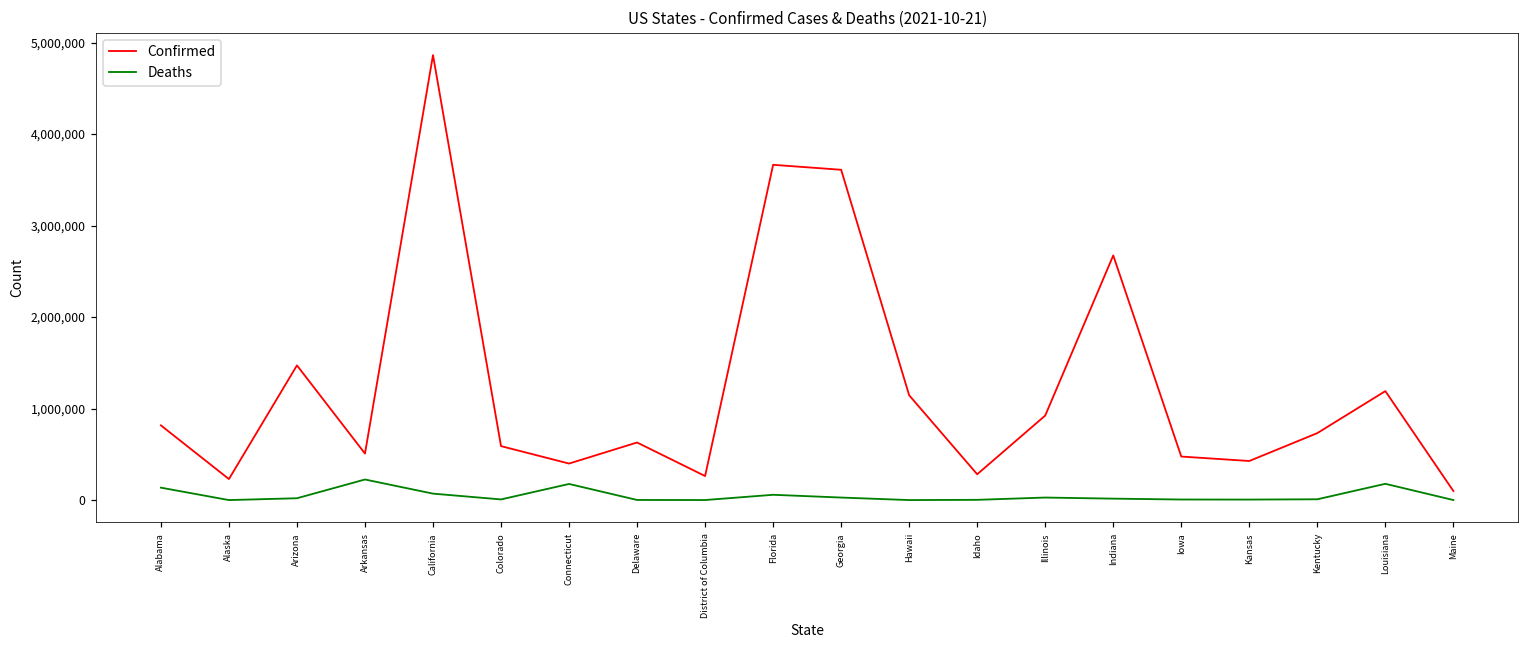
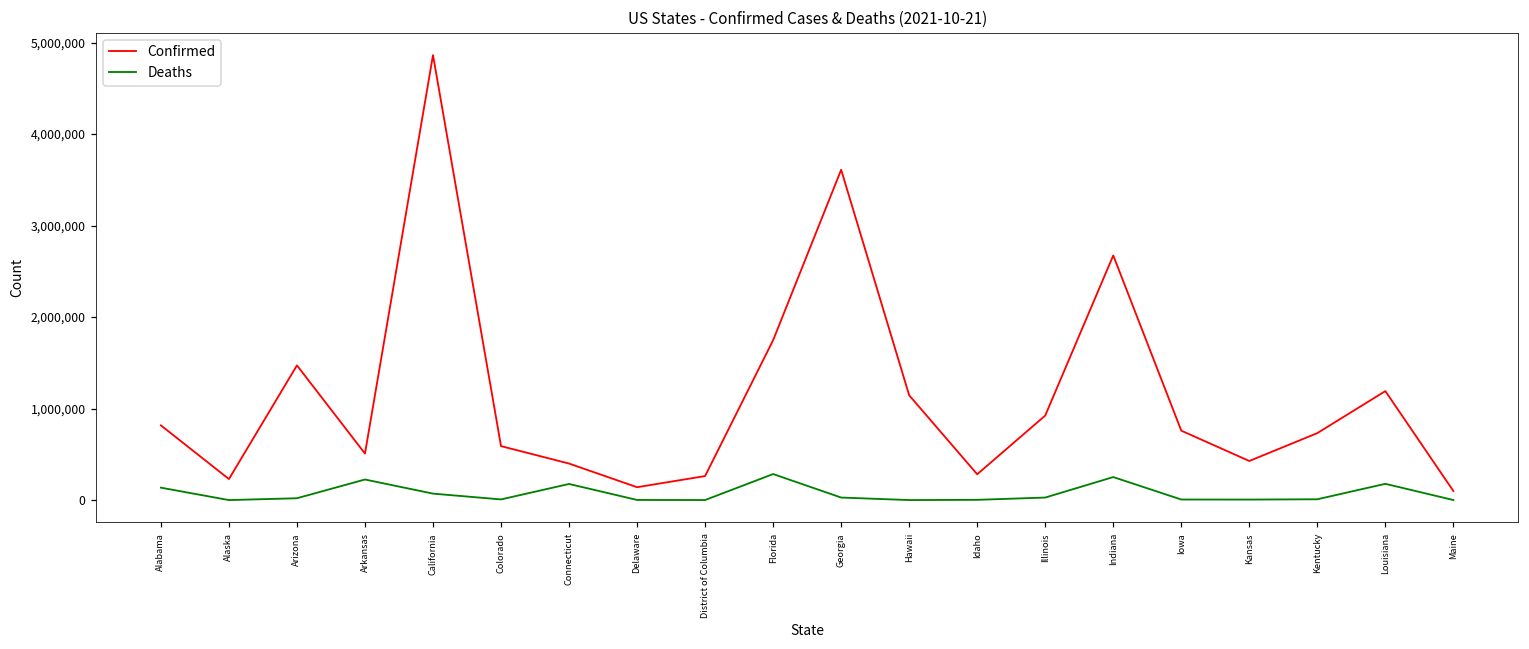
Confirmed, Delaware: 600,000 -> 100,000
Confirmed, Florida: 3,700,000 -> 1,700,000
Deaths, Florida: 100,000 -> 300,000
Deaths, Indiana: 0 -> 300,000
Confirmed, Iowa: 500,000 -> 800,000
